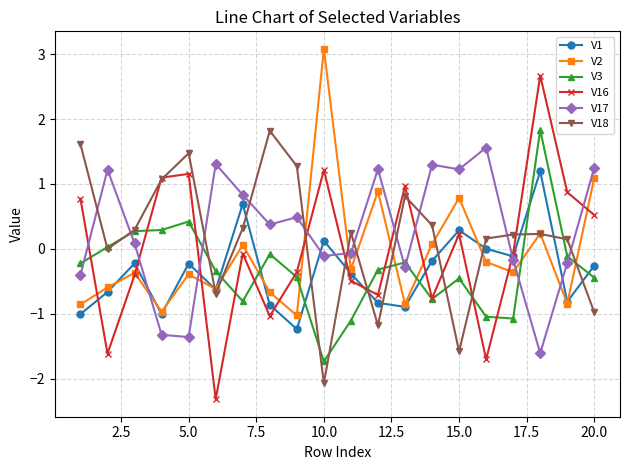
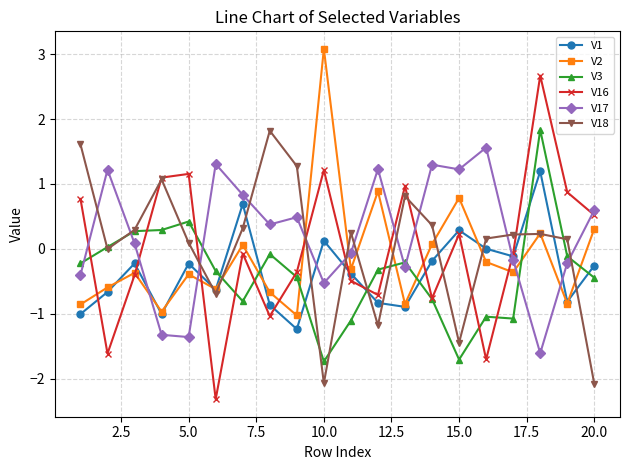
V18, 5.0: 1.5 -> 0.1
V17, 10.0: -0.1 -> -0.5
V3, 15.0: -0.5 -> -1.7
V18, 15.0: -1.6 -> -1.4
V2, 20.0: 1.1 -> 0.3
V17, 20.0: 1.3 -> 0.6
V18, 20.0: -1.0 -> -2.1
